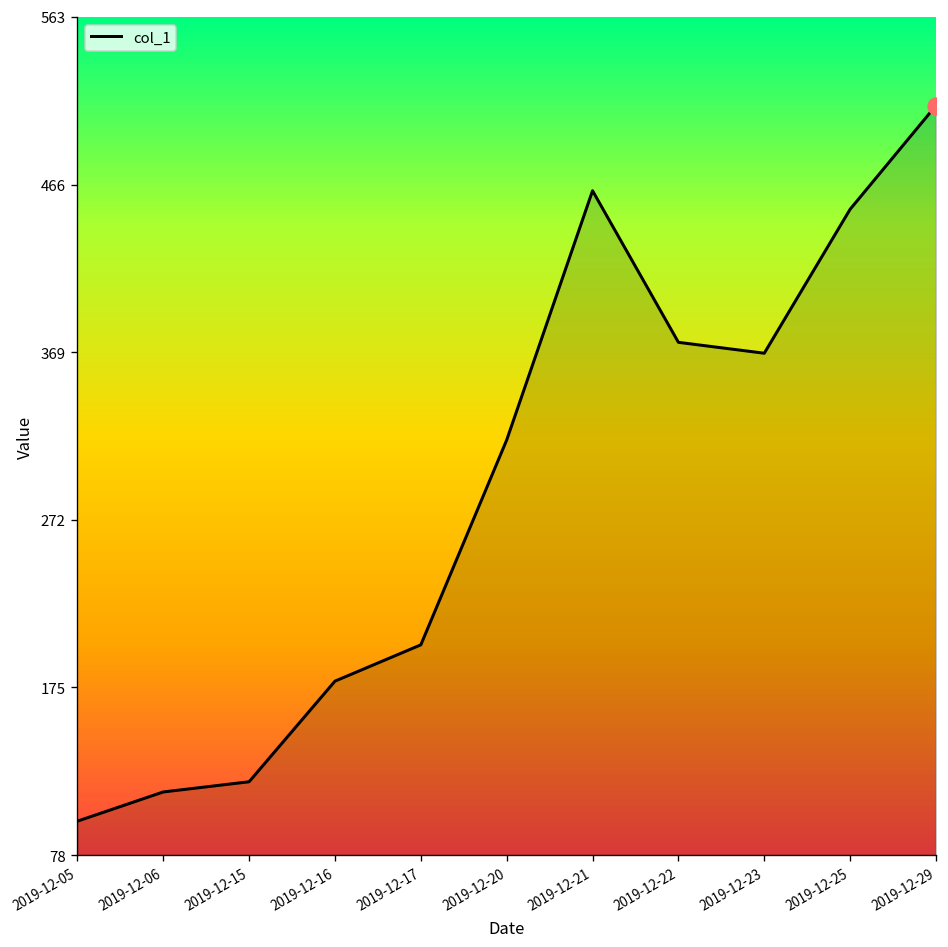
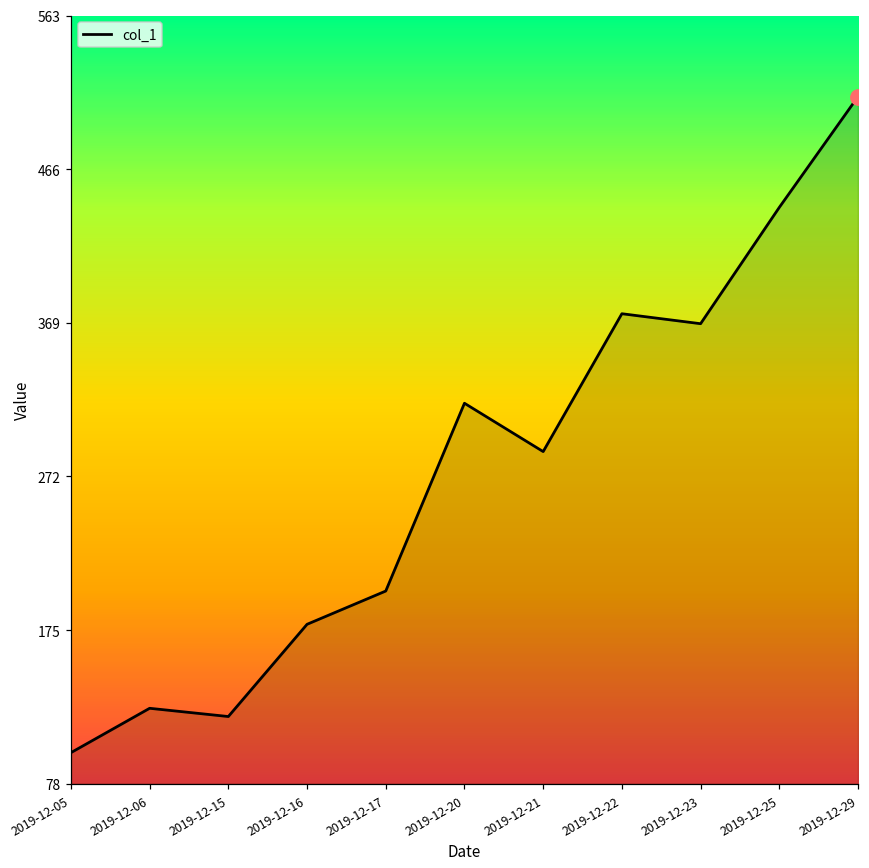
col_1, 2019-12-06: 115 -> 126
col_1, 2019-12-21: 463 -> 288
col_1, 2019-12-25: 452 -> 442
